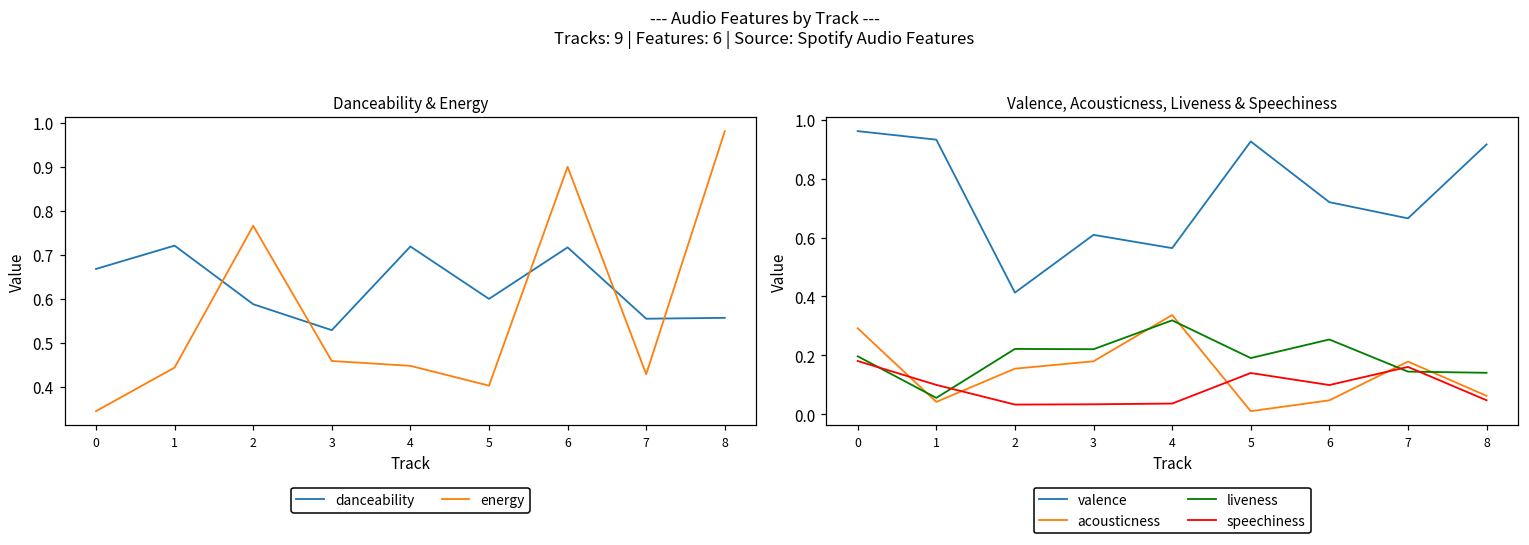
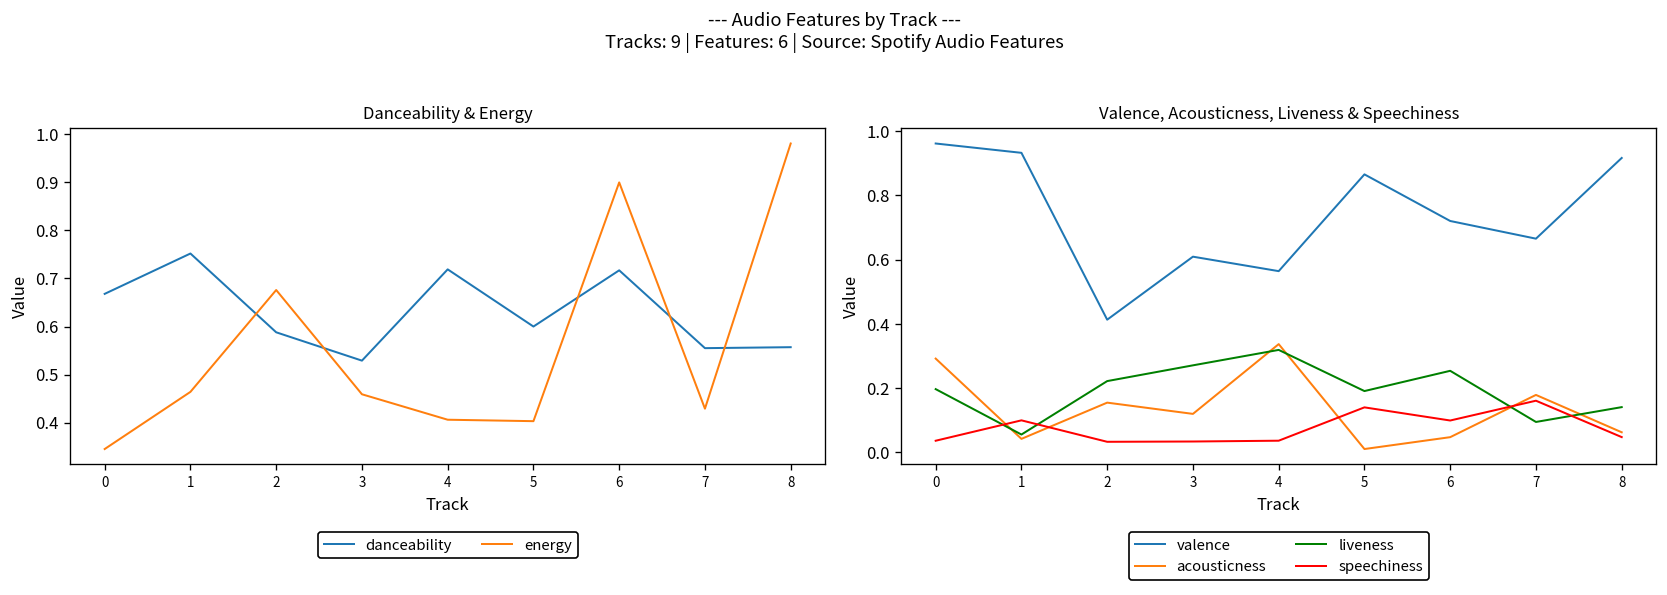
Danceability & Energy, danceability, 1: 0.72 -> 0.75
Danceability & Energy, energy, 1: 0.44 -> 0.46
Danceability & Energy, energy, 2: 0.77 -> 0.68
Danceability & Energy, energy, 4: 0.45 -> 0.41
Valence, Acousticness, Liveness & Speechiness, speechiness, 0: 0.18 -> 0.04
Valence, Acousticness, Liveness & Speechiness, acousticness, 3: 0.18 -> 0.12
Valence, Acousticness, Liveness & Speechiness, liveness, 3: 0.22 -> 0.27
Valence, Acousticness, Liveness & Speechiness, valence, 5: 0.93 -> 0.87
Valence, Acousticness, Liveness & Speechiness, liveness, 7: 0.15 -> 0.09
